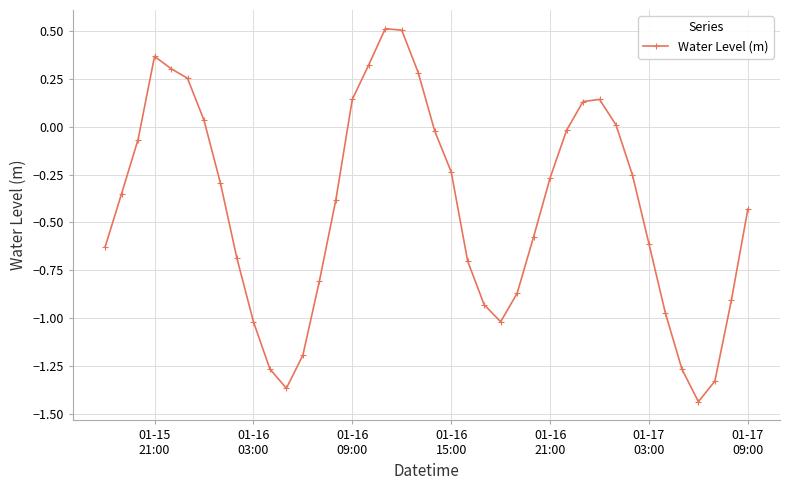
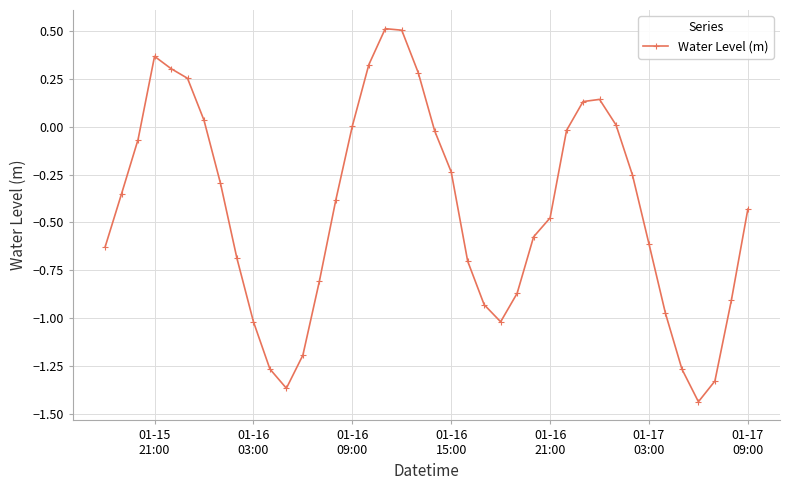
01-16 09:00: 0.14 -> 0.00
01-16 21:00: -0.27 -> -0.48
